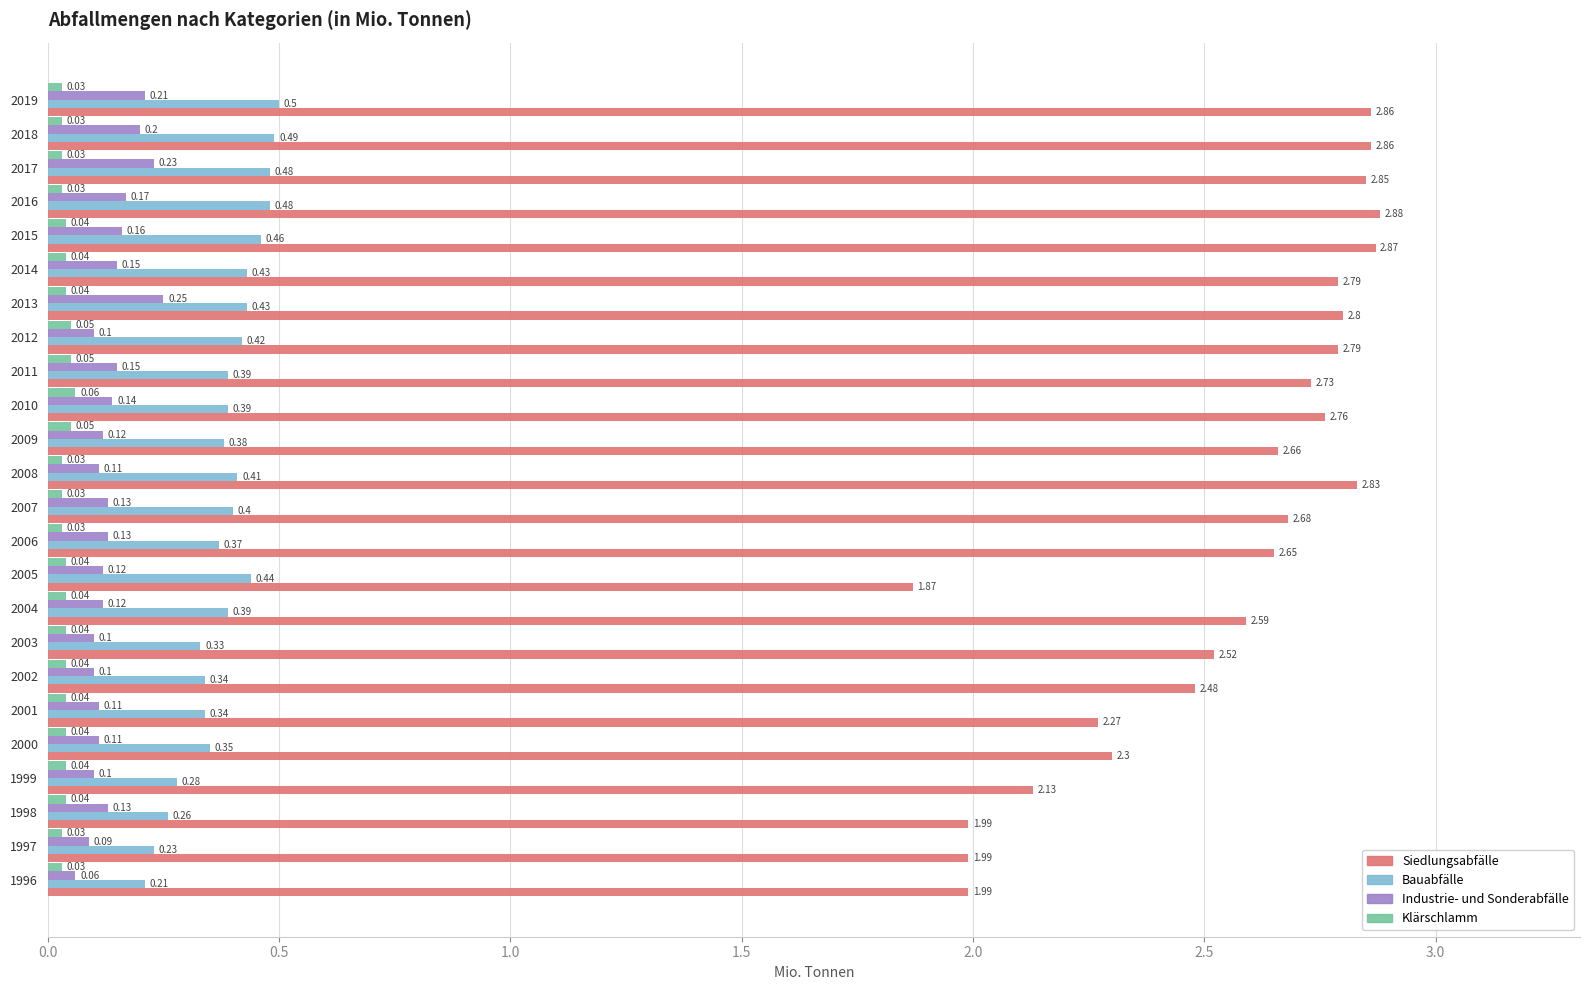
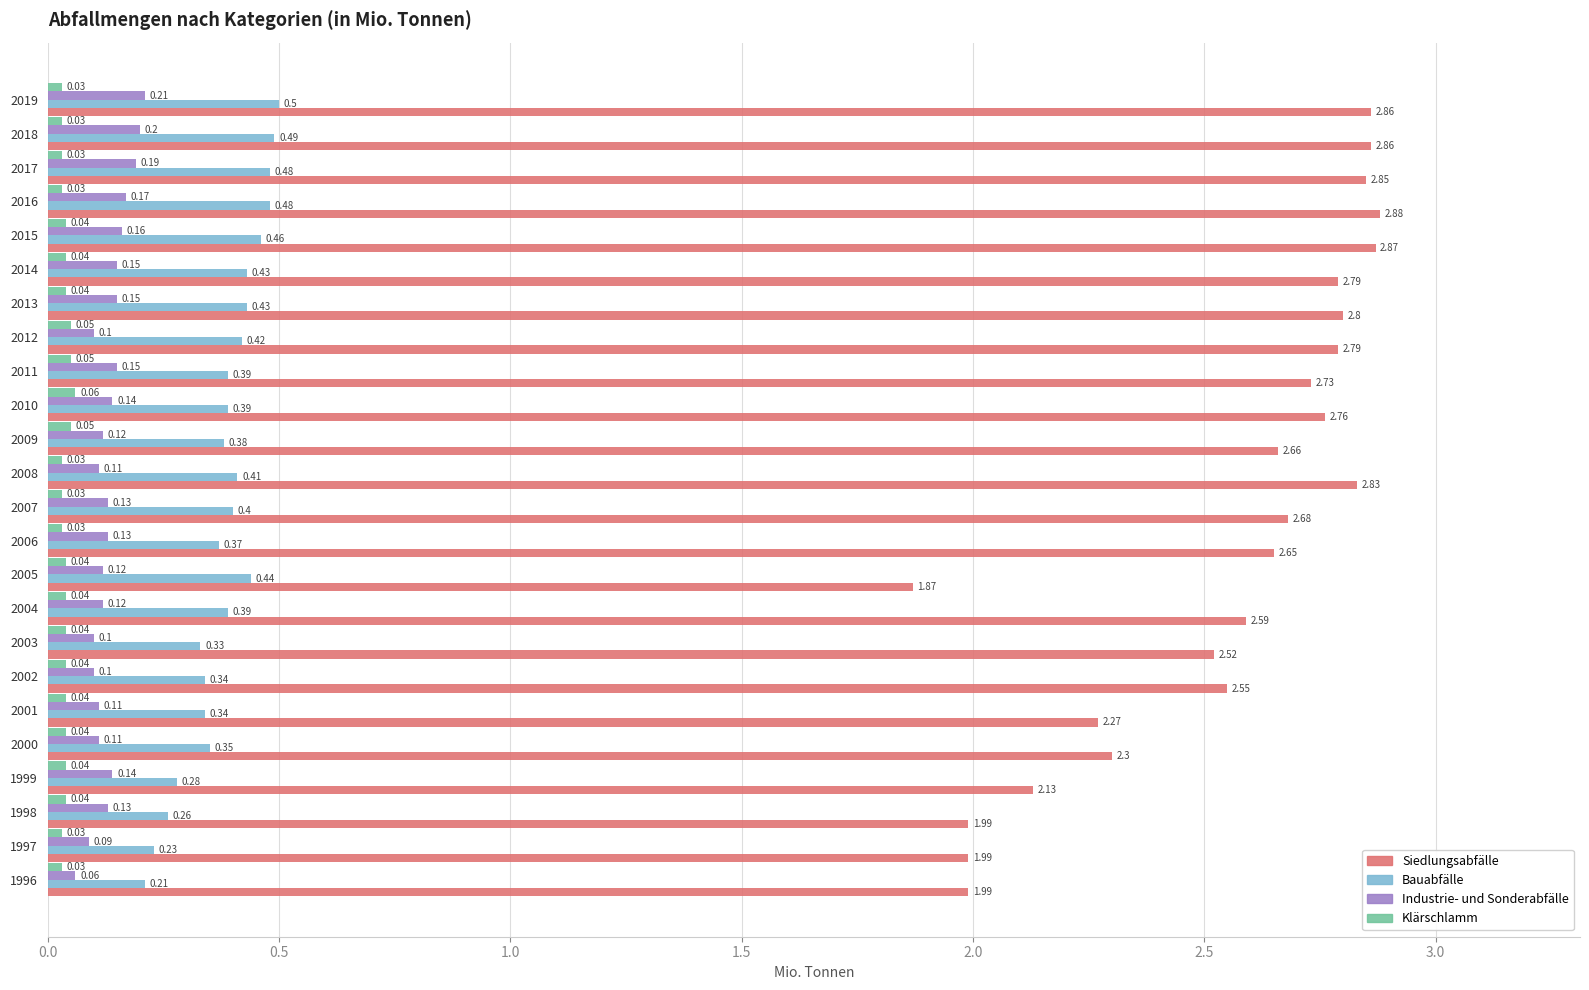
Industrie- und Sonderabfälle, 2017: 0.23 -> 0.19
Industrie- und Sonderabfälle, 2013: 0.25 -> 0.15
Siedlungsabfälle, 2002: 2.48 -> 2.55
Industrie- und Sonderabfälle, 1999: 0.1 -> 0.14
